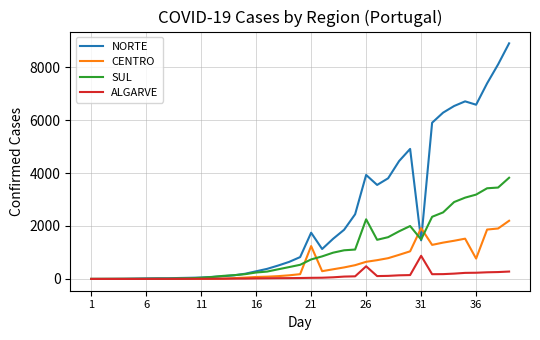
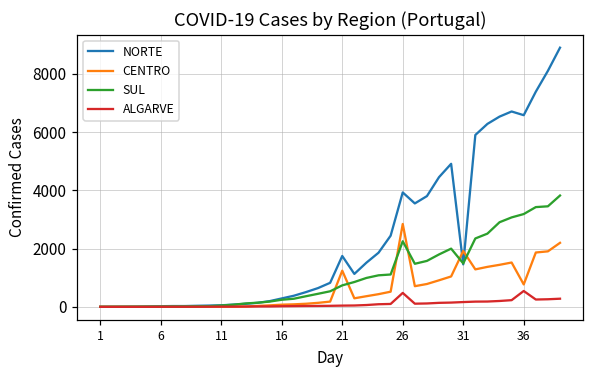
CENTRO, 26: 600 -> 2800
ALGARVE, 31: 900 -> 200
ALGARVE, 36: 200 -> 500
